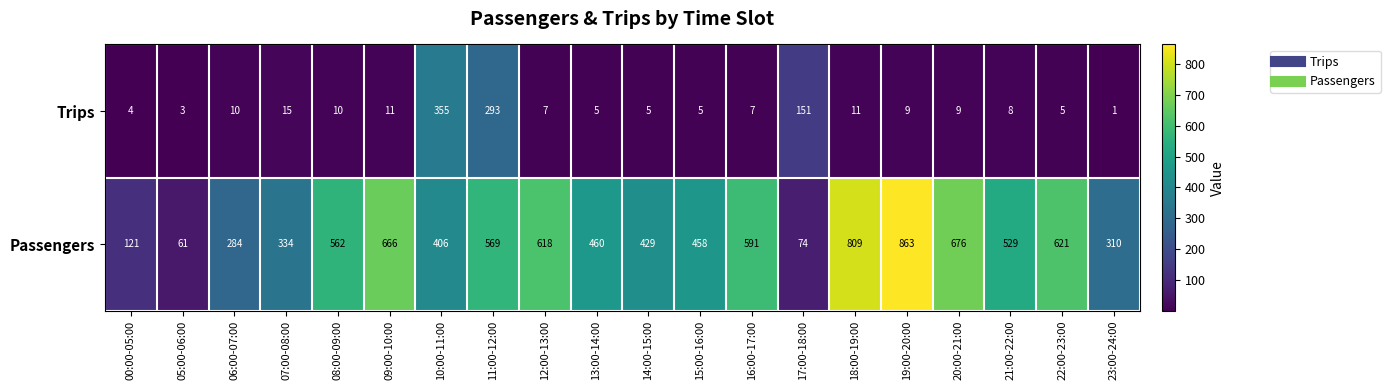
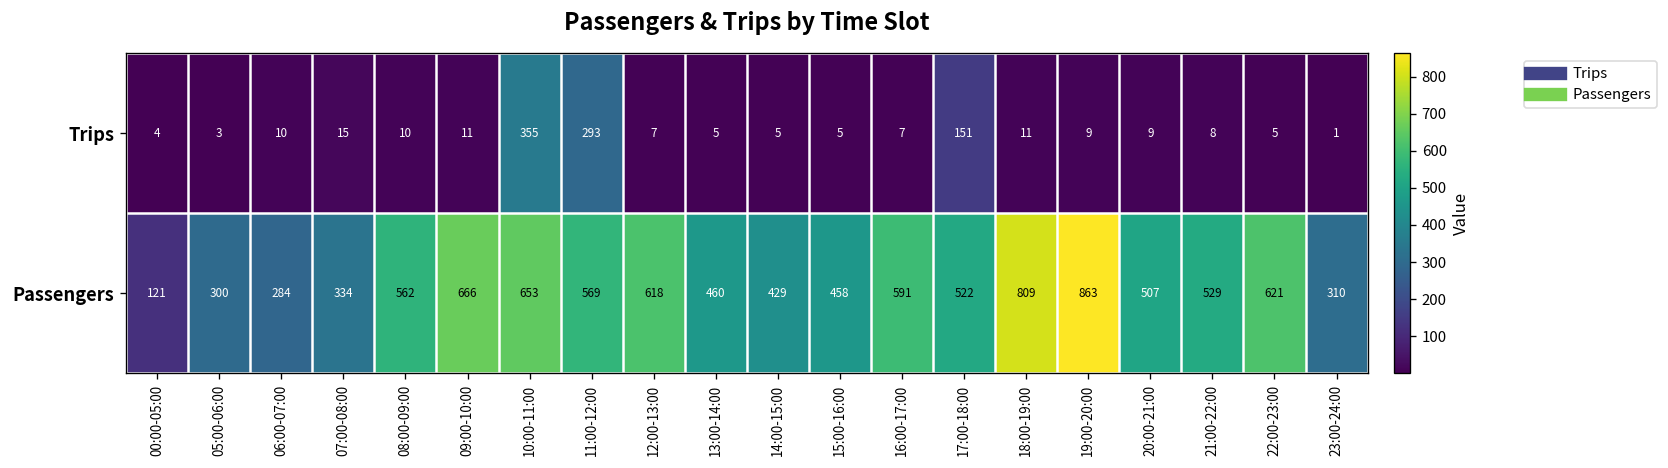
Passengers, 05:00-06:00: 61 -> 300
Passengers, 10:00-11:00: 406 -> 653
Passengers, 17:00-18:00: 74 -> 522
Passengers, 20:00-21:00: 676 -> 507
